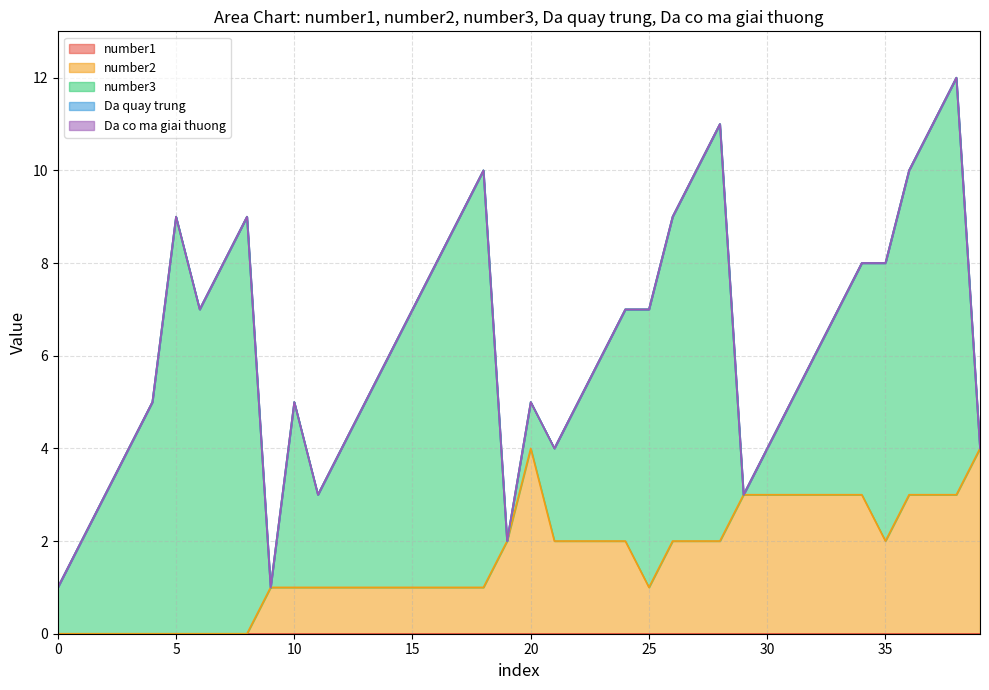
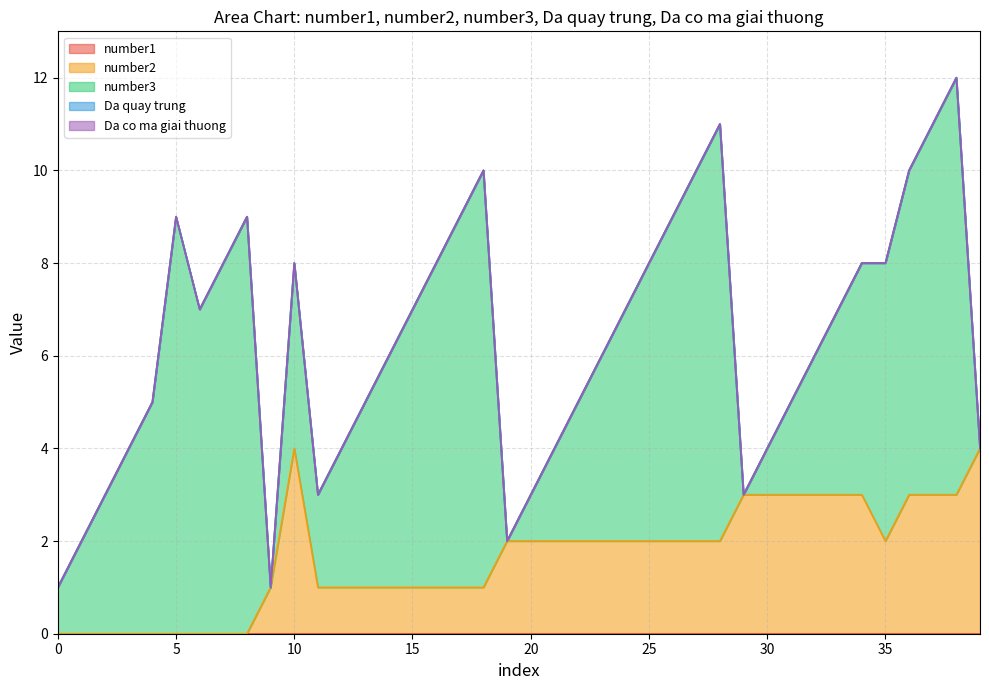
number2, 10: 1 -> 4
number2, 20: 4 -> 2
number2, 25: 1 -> 2
